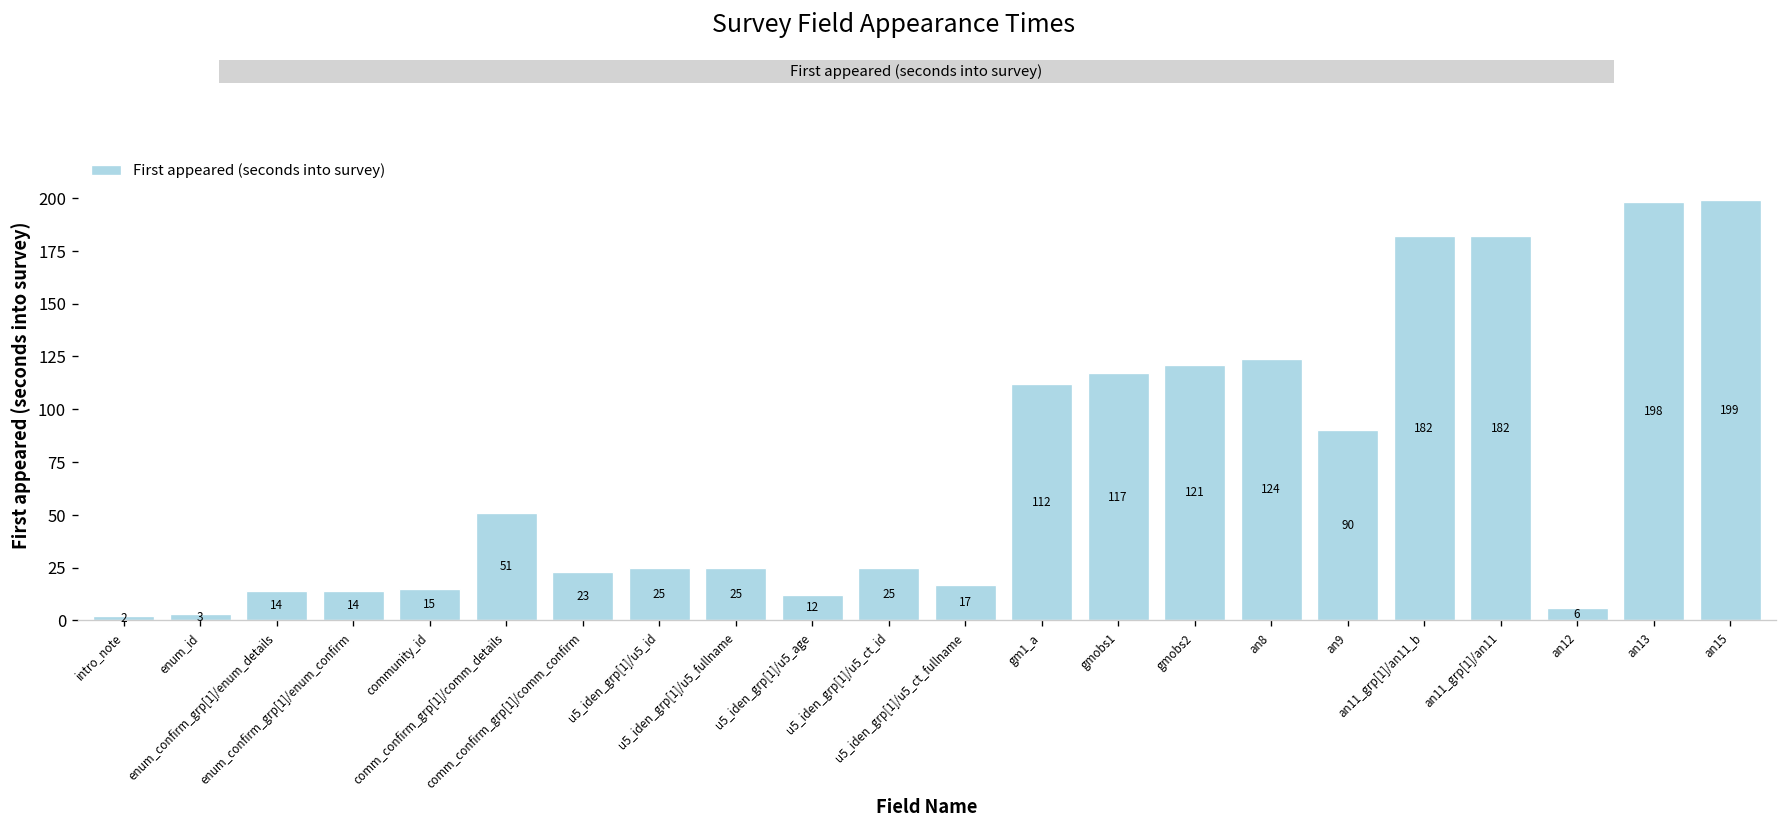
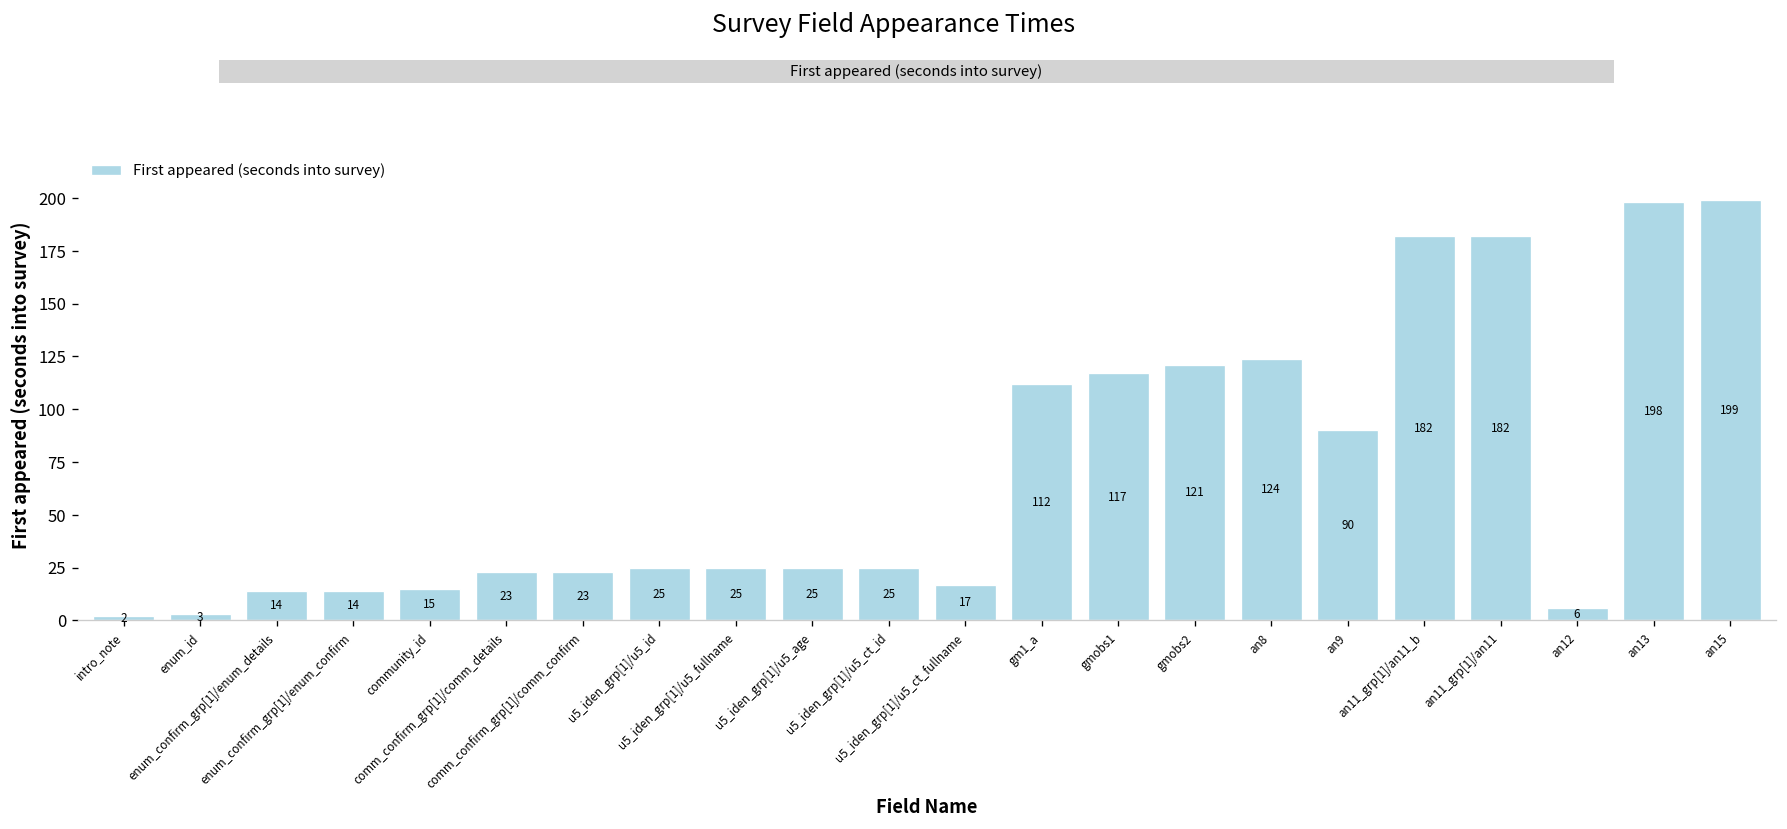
comm_confirm_grp[1]/comm_details: 51 -> 23
u5_iden_grp[1]/u5_age: 12 -> 25
